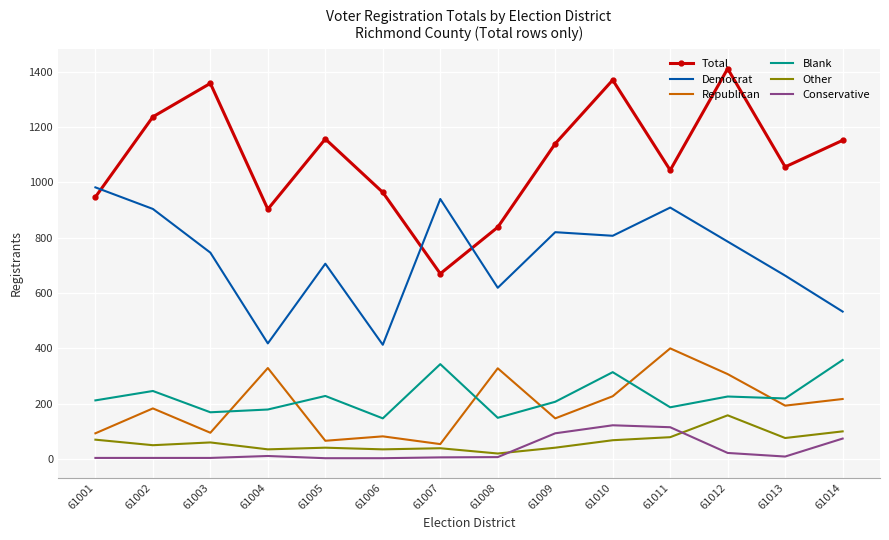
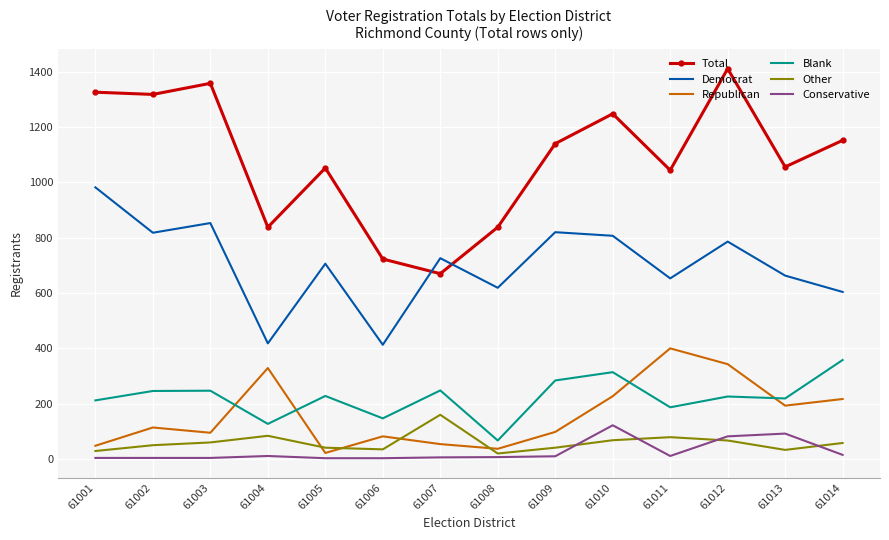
Total, 61001: 950 -> 1330
Republican, 61001: 90 -> 50
Other, 61001: 70 -> 30
Total, 61002: 1240 -> 1320
Democrat, 61002: 900 -> 820
Republican, 61002: 180 -> 110
Democrat, 61003: 750 -> 850
Blank, 61003: 170 -> 250
Total, 61004: 900 -> 840
Blank, 61004: 180 -> 130
Other, 61004: 40 -> 80
Total, 61005: 1160 -> 1050
Republican, 61005: 70 -> 20
Total, 61006: 960 -> 720
Democrat, 61007: 940 -> 730
Blank, 61007: 340 -> 250
Other, 61007: 40 -> 160
Republican, 61008: 330 -> 40
Blank, 61008: 150 -> 70
Republican, 61009: 150 -> 100
Blank, 61009: 210 -> 280
Conservative, 61009: 90 -> 10
Total, 61010: 1370 -> 1250
Democrat, 61011: 910 -> 650
Conservative, 61011: 120 -> 10
Republican, 61012: 310 -> 340
Other, 61012: 160 -> 70
Conservative, 61012: 20 -> 80
Other, 61013: 80 -> 30
Conservative, 61013: 10 -> 90
Democrat, 61014: 530 -> 600
Other, 61014: 100 -> 60
Conservative, 61014: 70 -> 20
